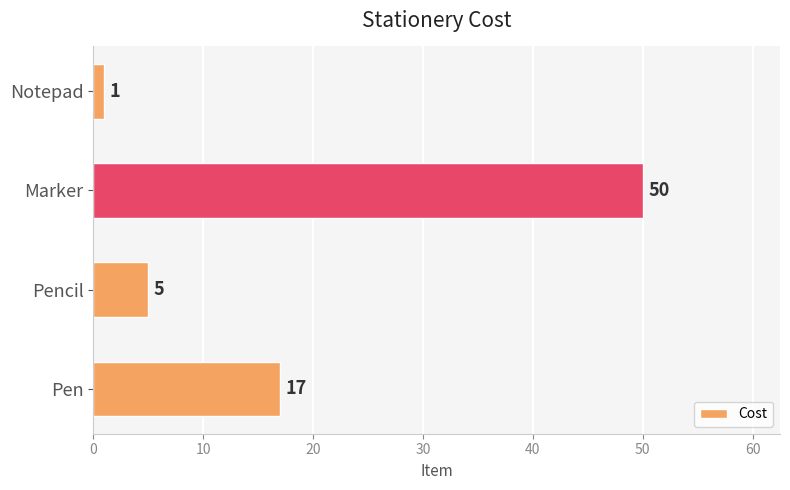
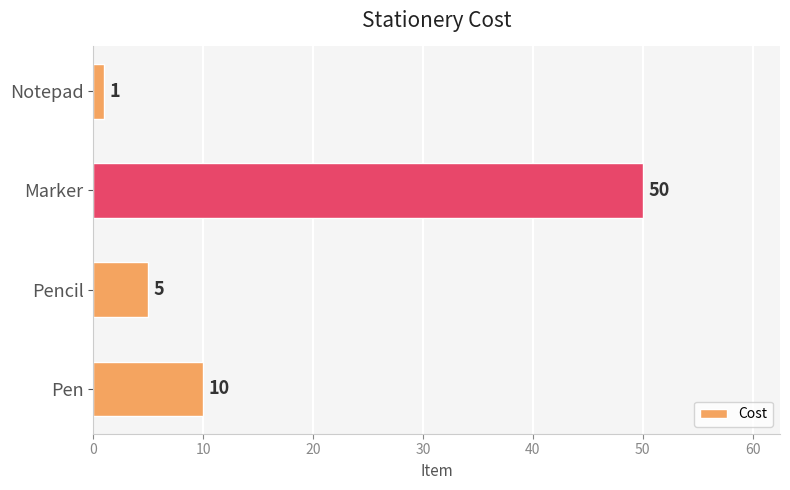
Pen: 17 -> 10
